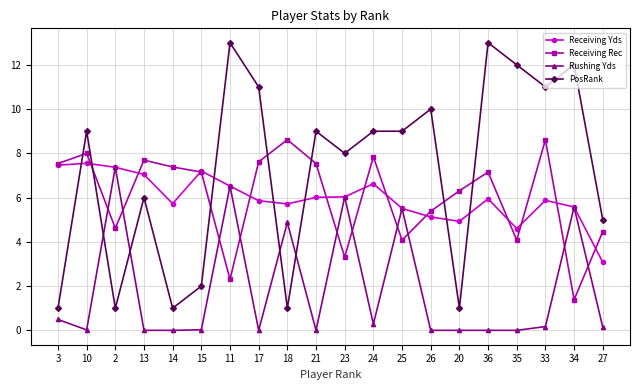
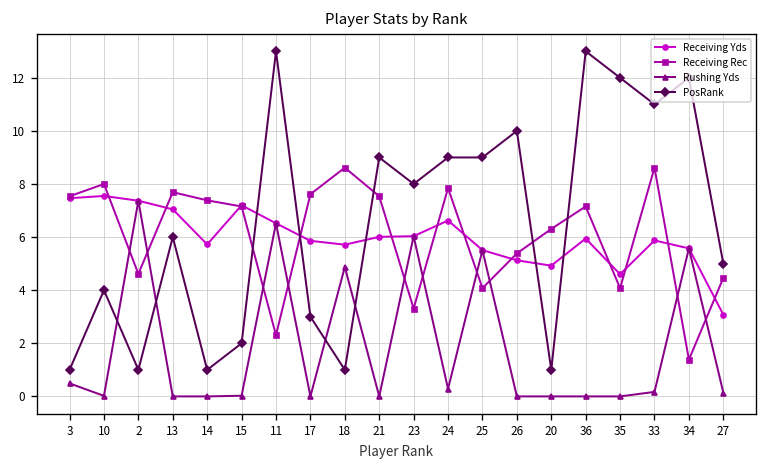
PosRank, 10: 9 -> 4
PosRank, 17: 11 -> 3
